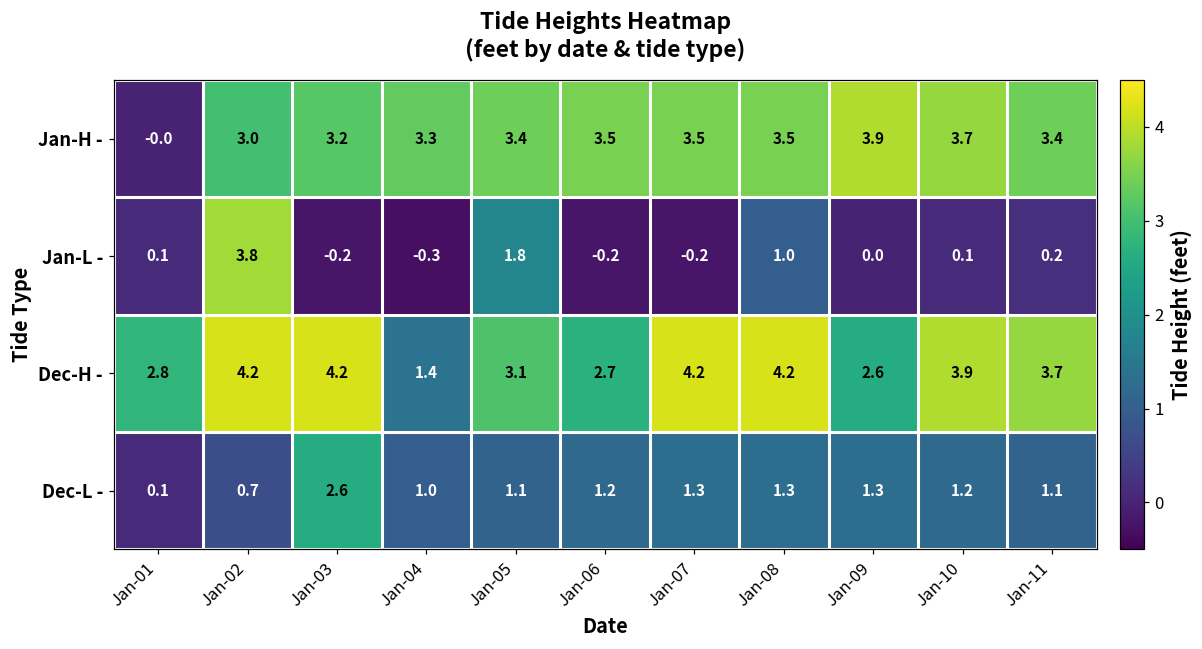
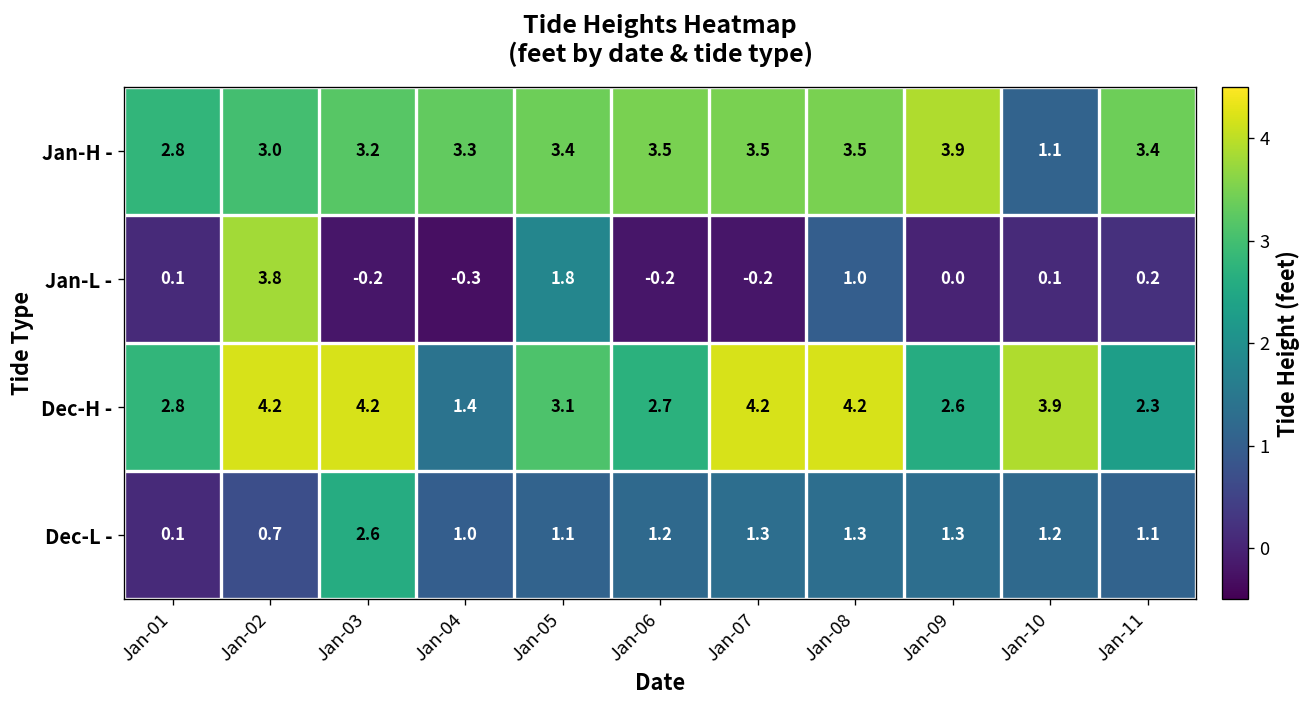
Jan-H -, Jan-01: -0.0 -> 2.8
Jan-H -, Jan-10: 3.7 -> 1.1
Dec-H -, Jan-11: 3.7 -> 2.3
